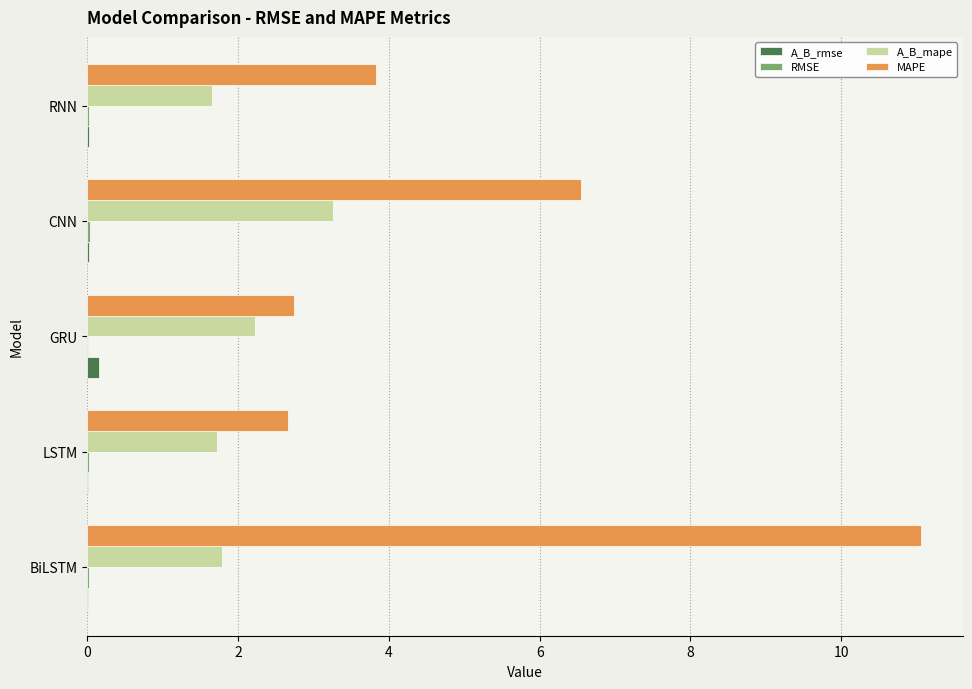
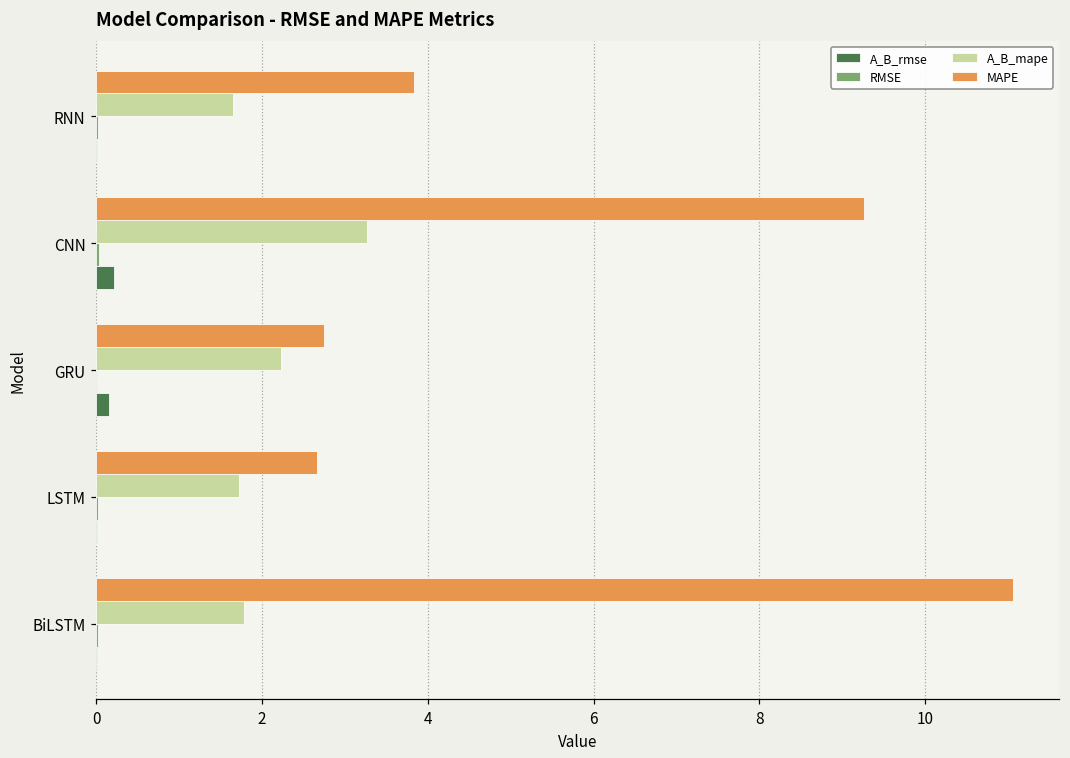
MAPE, CNN: 6.6 -> 9.3
A_B_rmse, CNN: 0.0 -> 0.2
